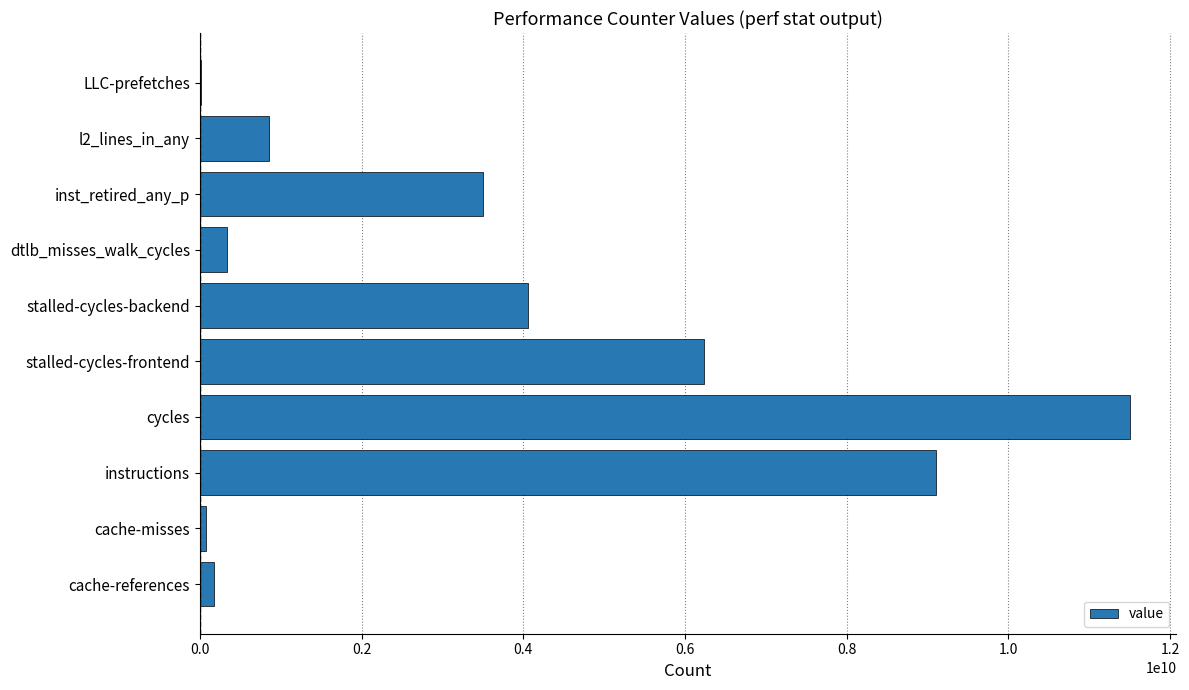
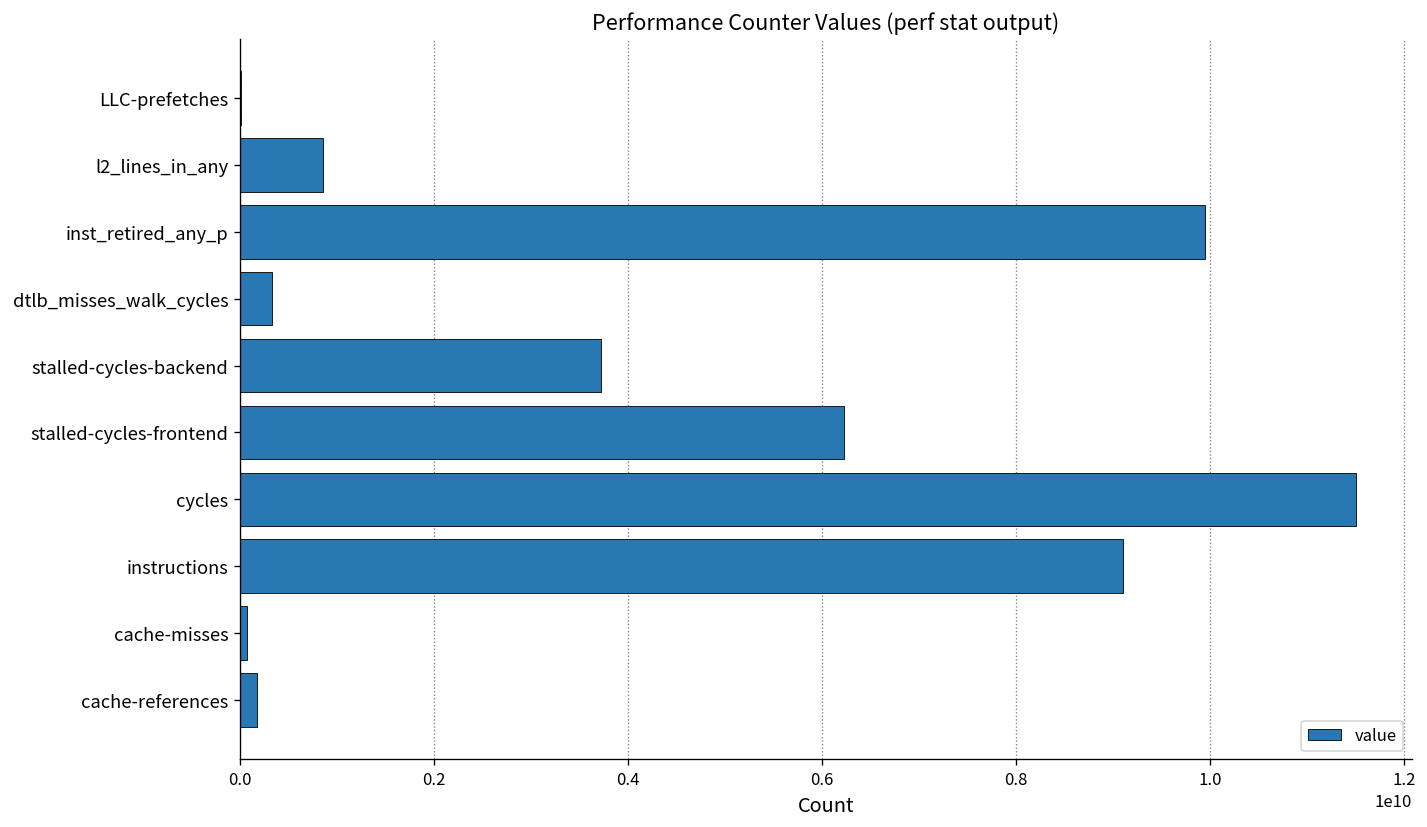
inst_retired_any_p: 3500000000 -> 9900000000
stalled-cycles-backend: 4100000000 -> 3700000000
